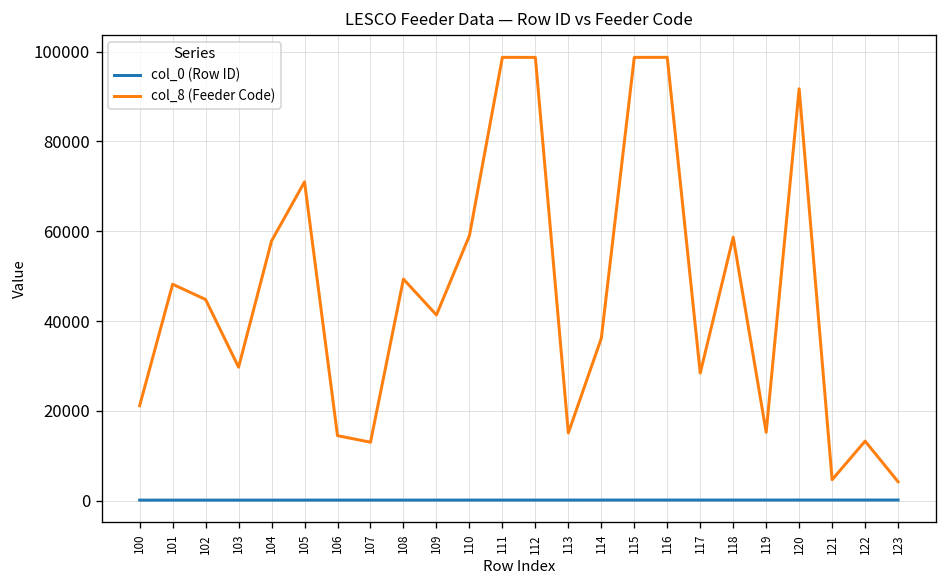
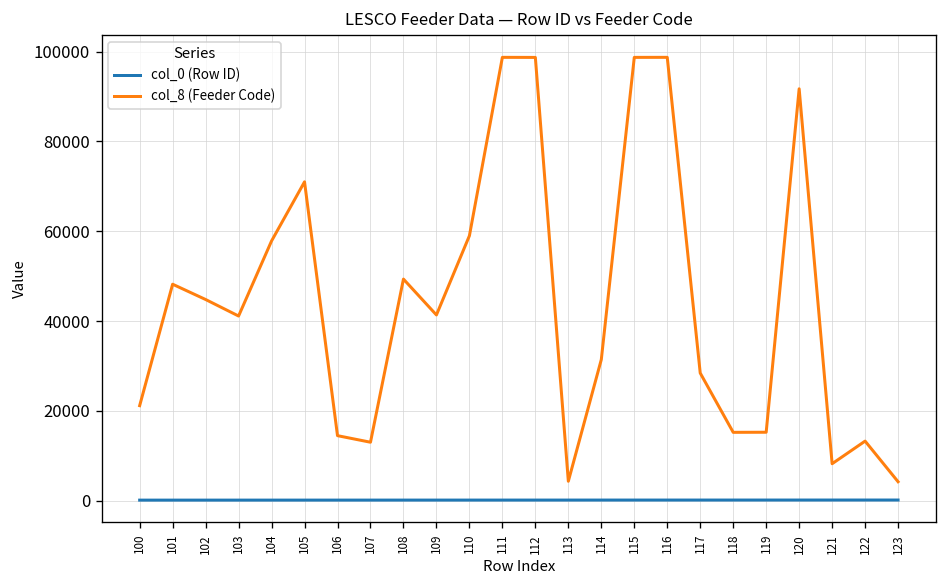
col_8 (Feeder Code), 103: 30000 -> 41000
col_8 (Feeder Code), 113: 15000 -> 4000
col_8 (Feeder Code), 114: 36000 -> 31000
col_8 (Feeder Code), 118: 59000 -> 15000
col_8 (Feeder Code), 121: 5000 -> 8000
